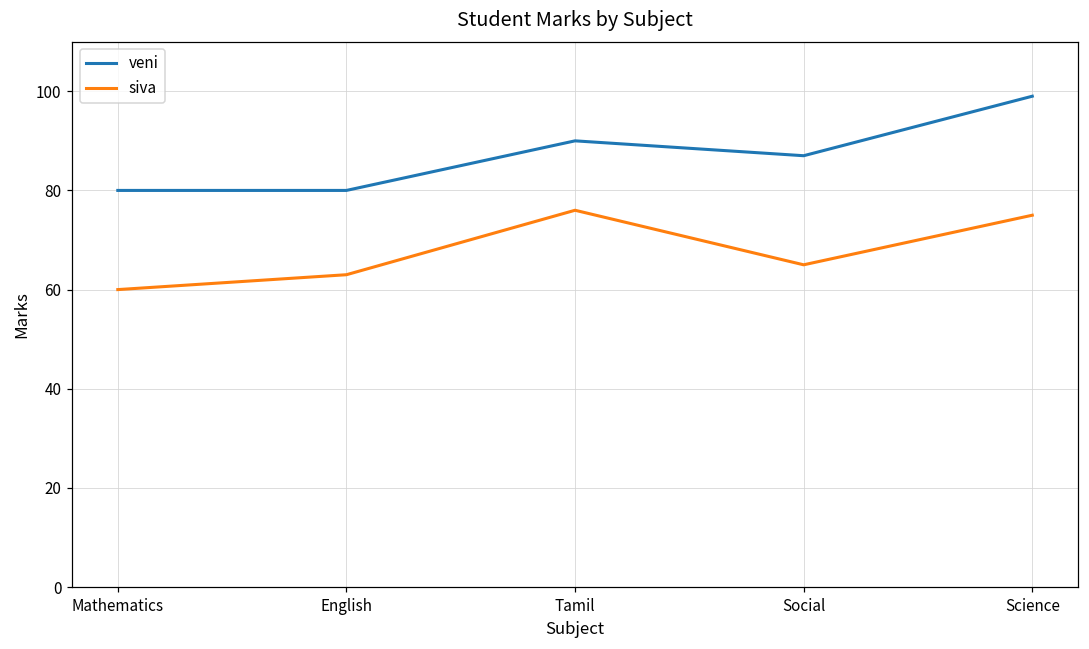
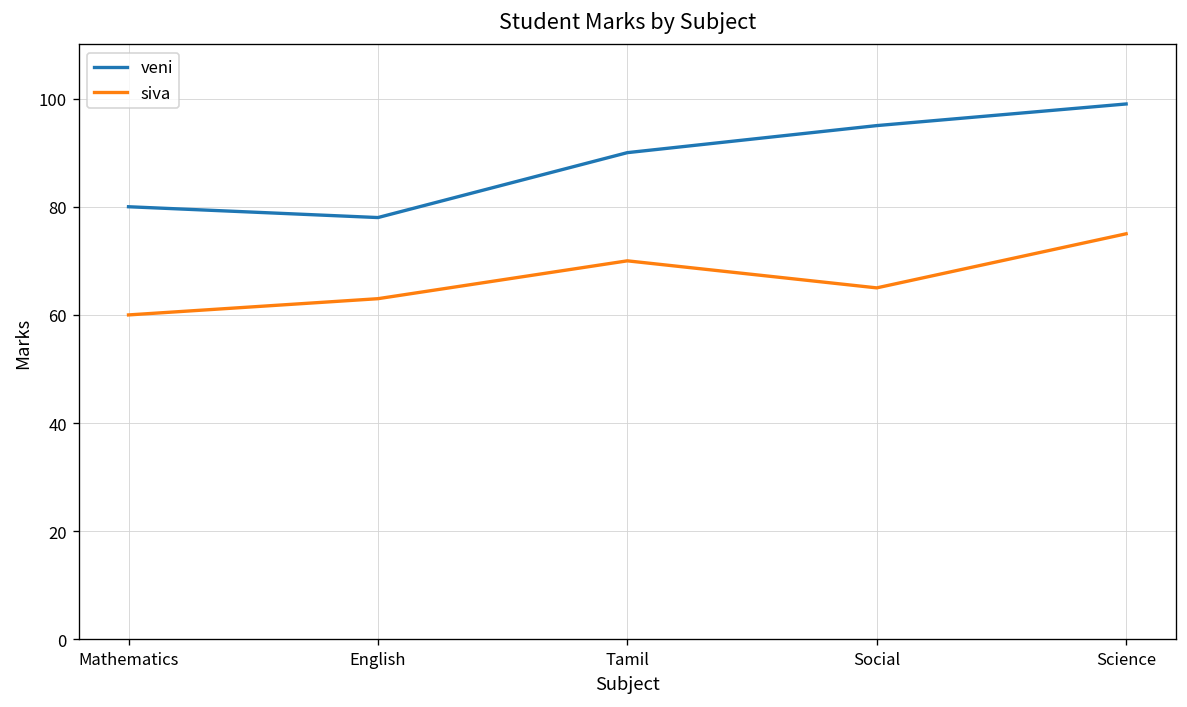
veni, English: 80 -> 78
siva, Tamil: 76 -> 70
veni, Social: 87 -> 95
